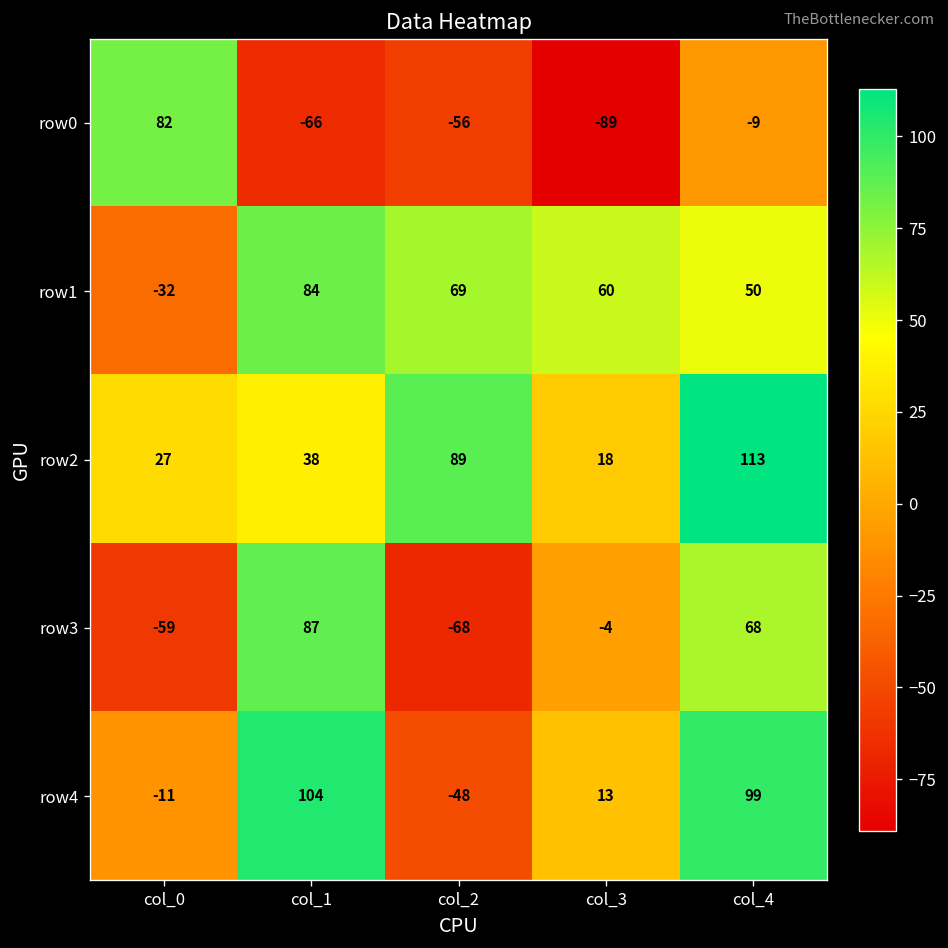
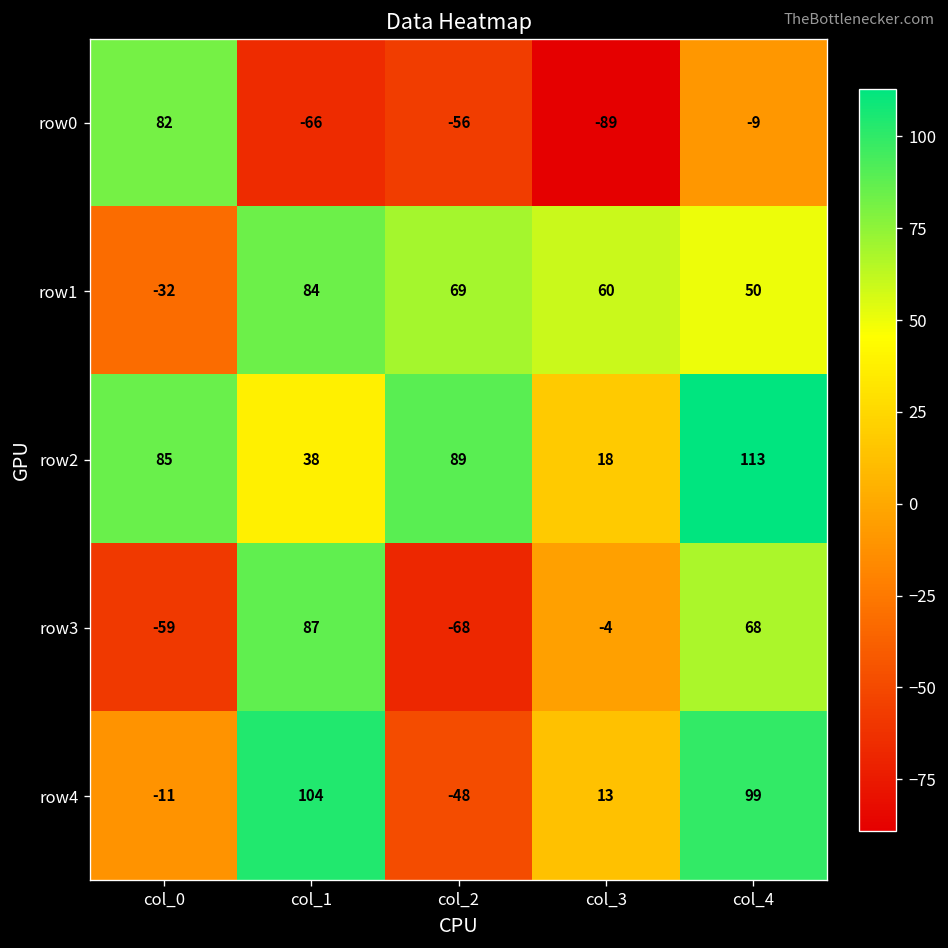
row2, col_0: 27 -> 85
